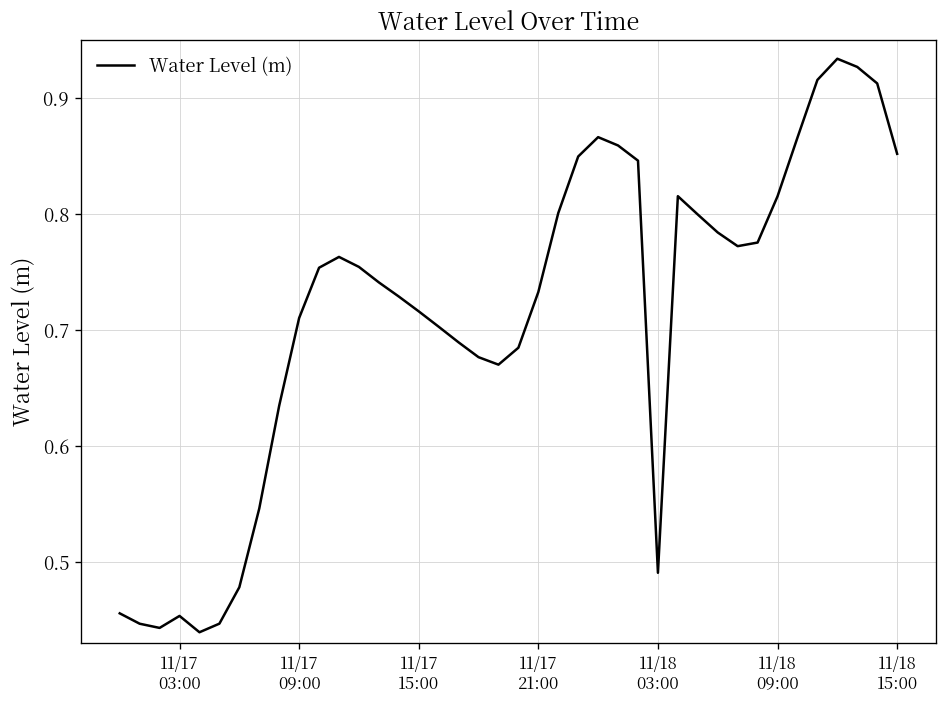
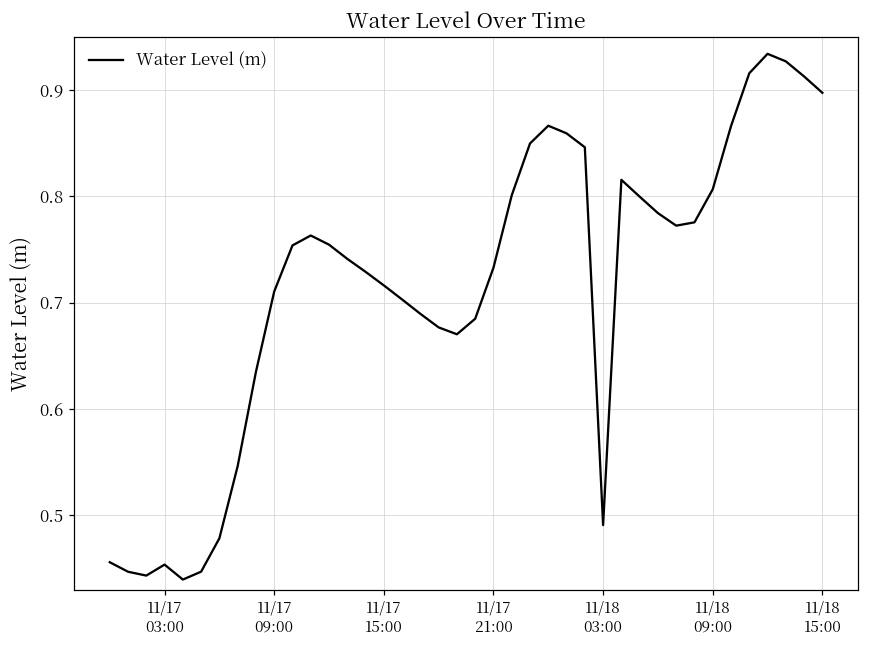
11/18 09:00: 0.82 -> 0.81
11/18 15:00: 0.85 -> 0.90
